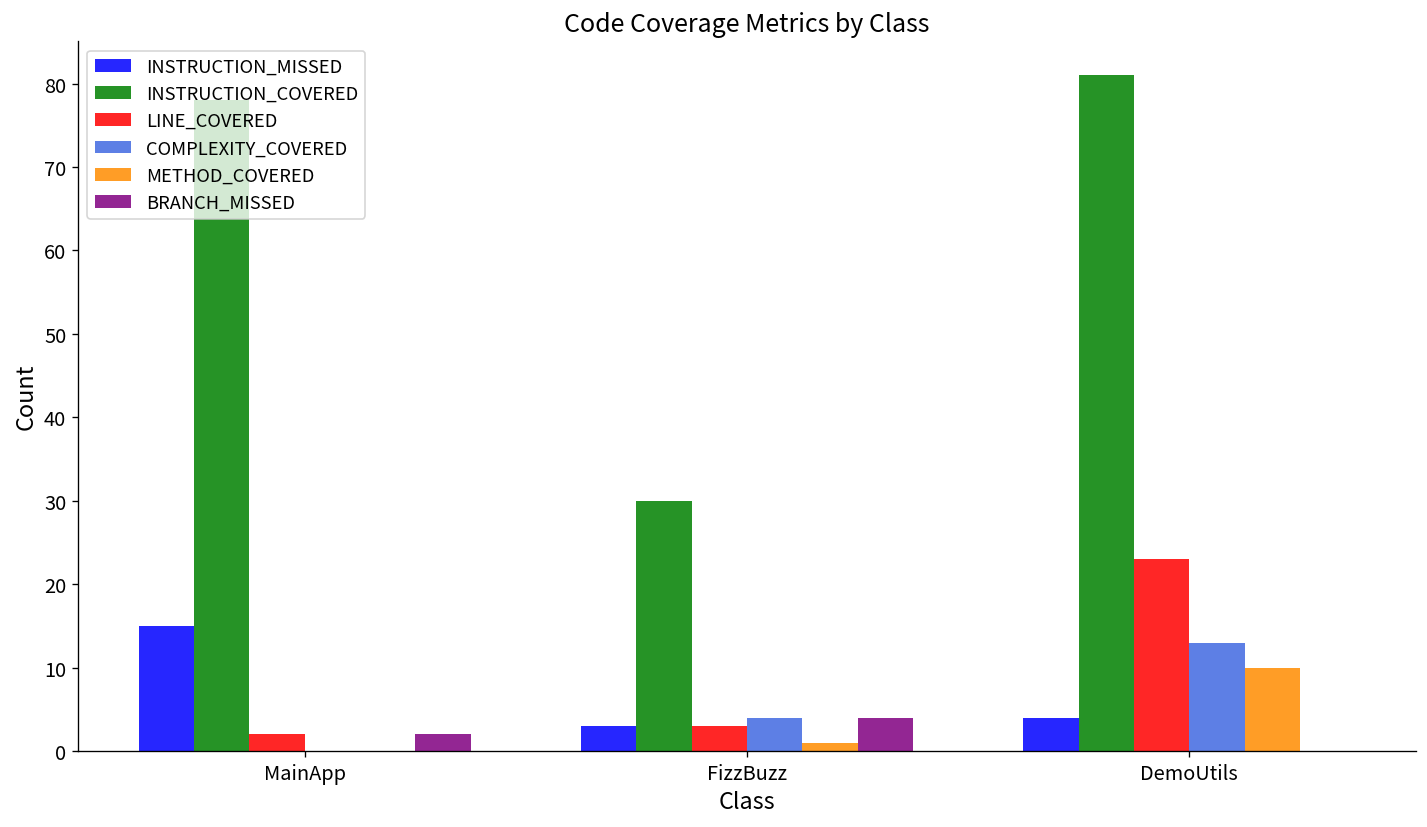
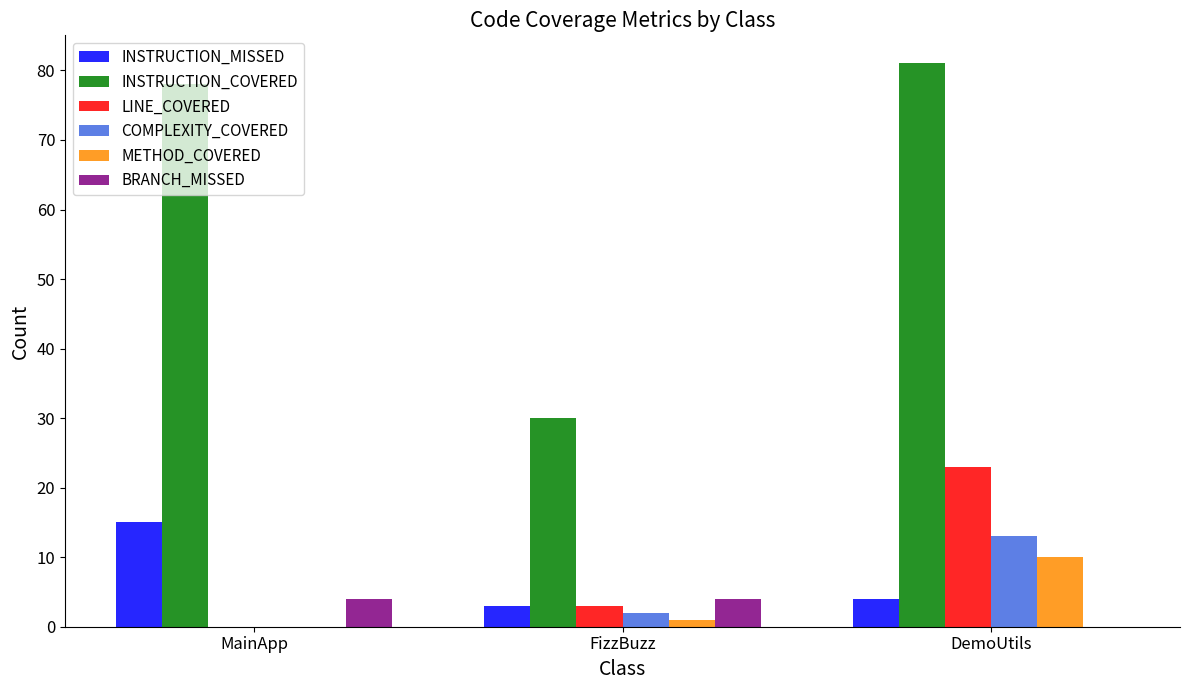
LINE_COVERED, MainApp: 2 -> 0
BRANCH_MISSED, MainApp: 2 -> 4
COMPLEXITY_COVERED, FizzBuzz: 4 -> 2
